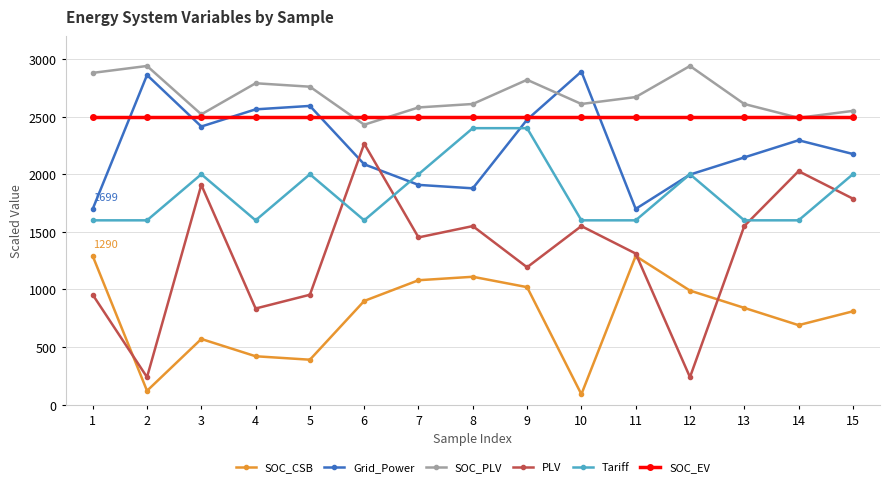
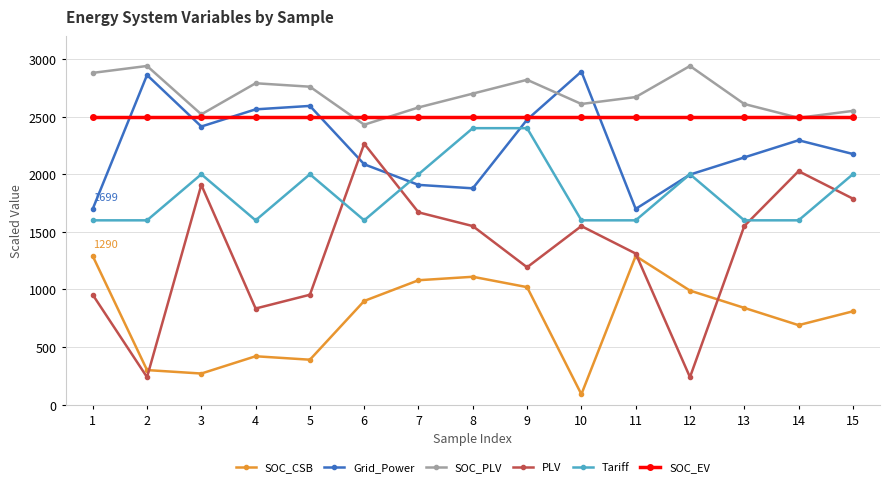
SOC_CSB, 2: 120 -> 300
SOC_CSB, 3: 570 -> 270
PLV, 7: 1450 -> 1670
SOC_PLV, 8: 2610 -> 2700
